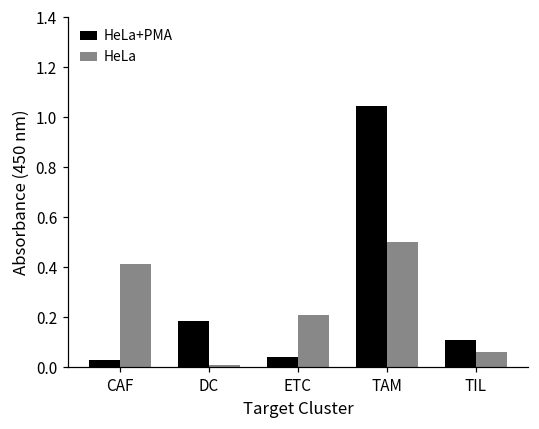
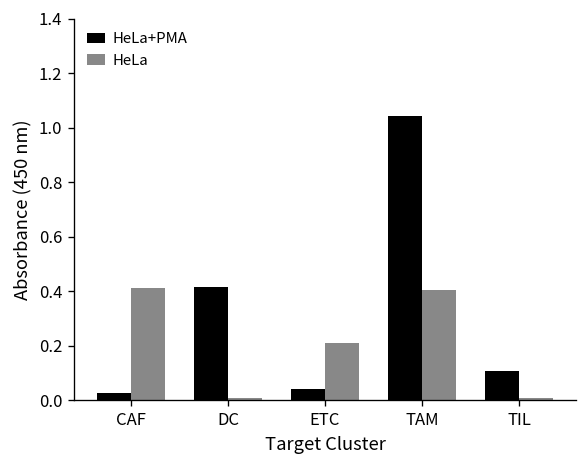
HeLa+PMA, DC: 0.18 -> 0.42
HeLa, TAM: 0.50 -> 0.40
HeLa, TIL: 0.06 -> 0.01
